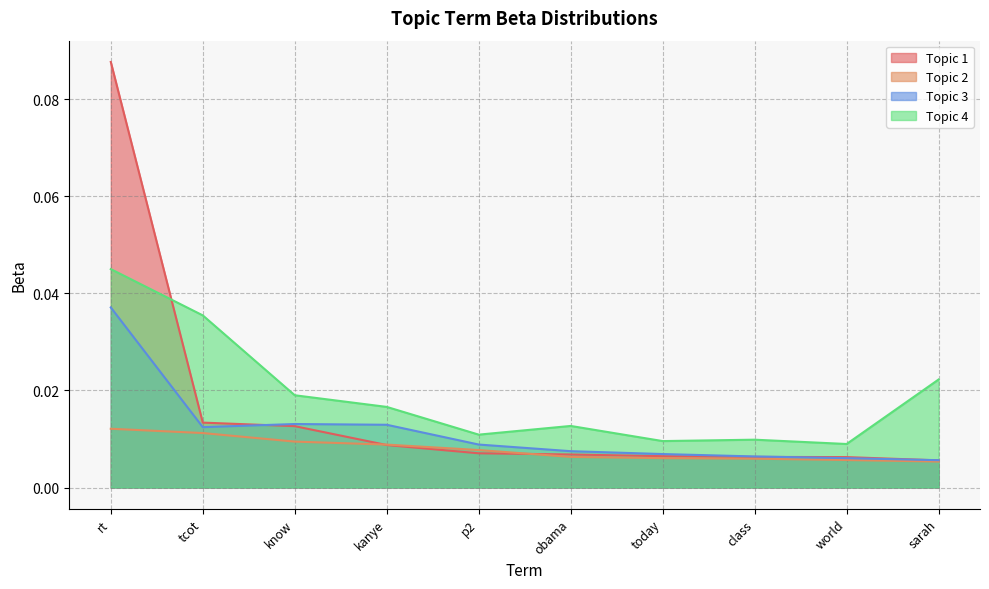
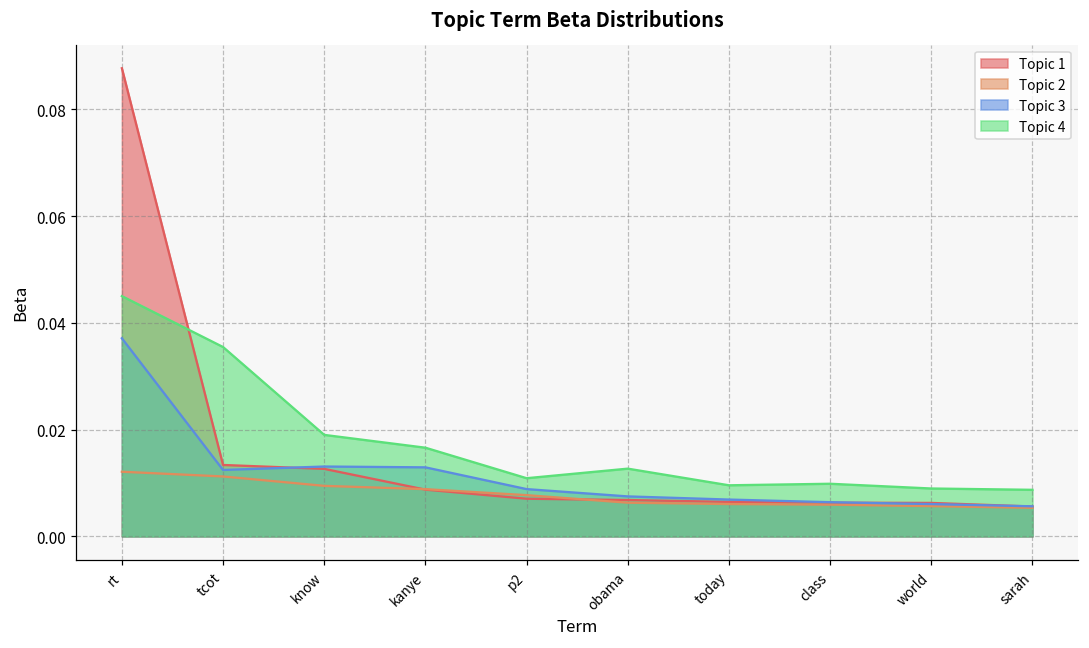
Topic 4, sarah: 0.022 -> 0.009
